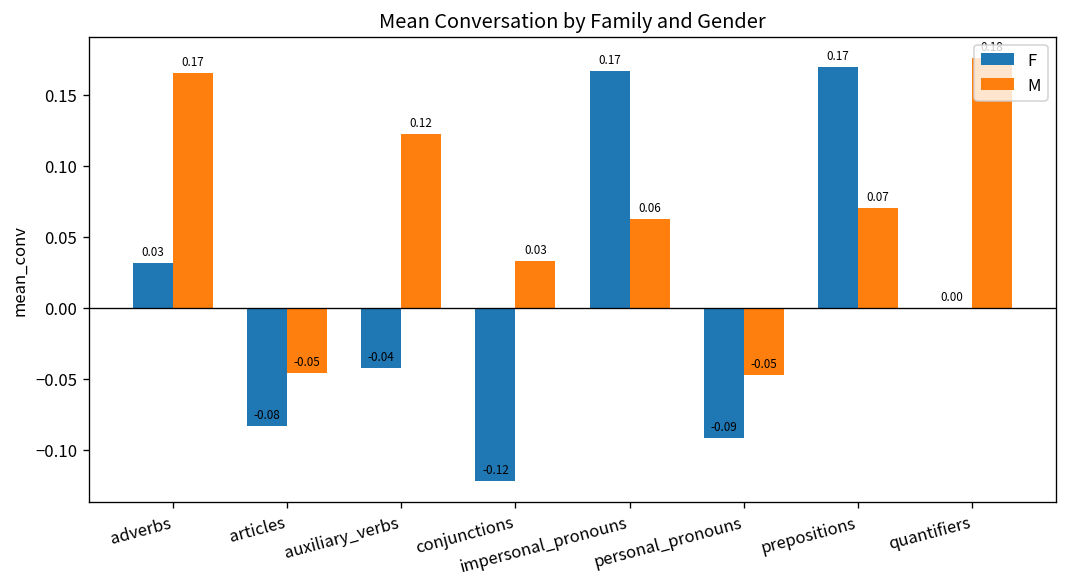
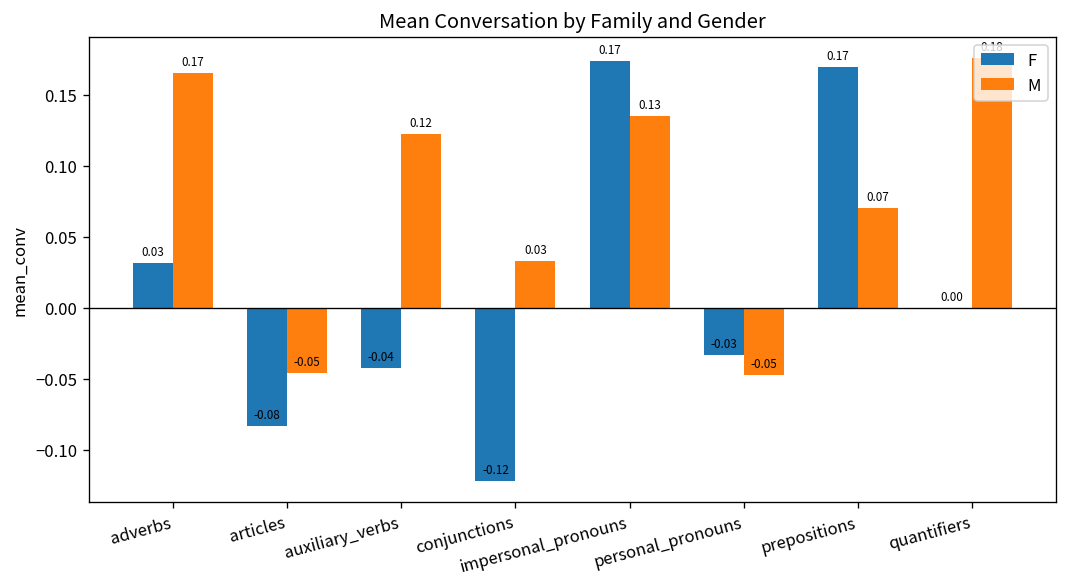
F, impersonal_pronouns: 0.167 -> 0.174
M, impersonal_pronouns: 0.06 -> 0.13
F, personal_pronouns: -0.09 -> -0.03
